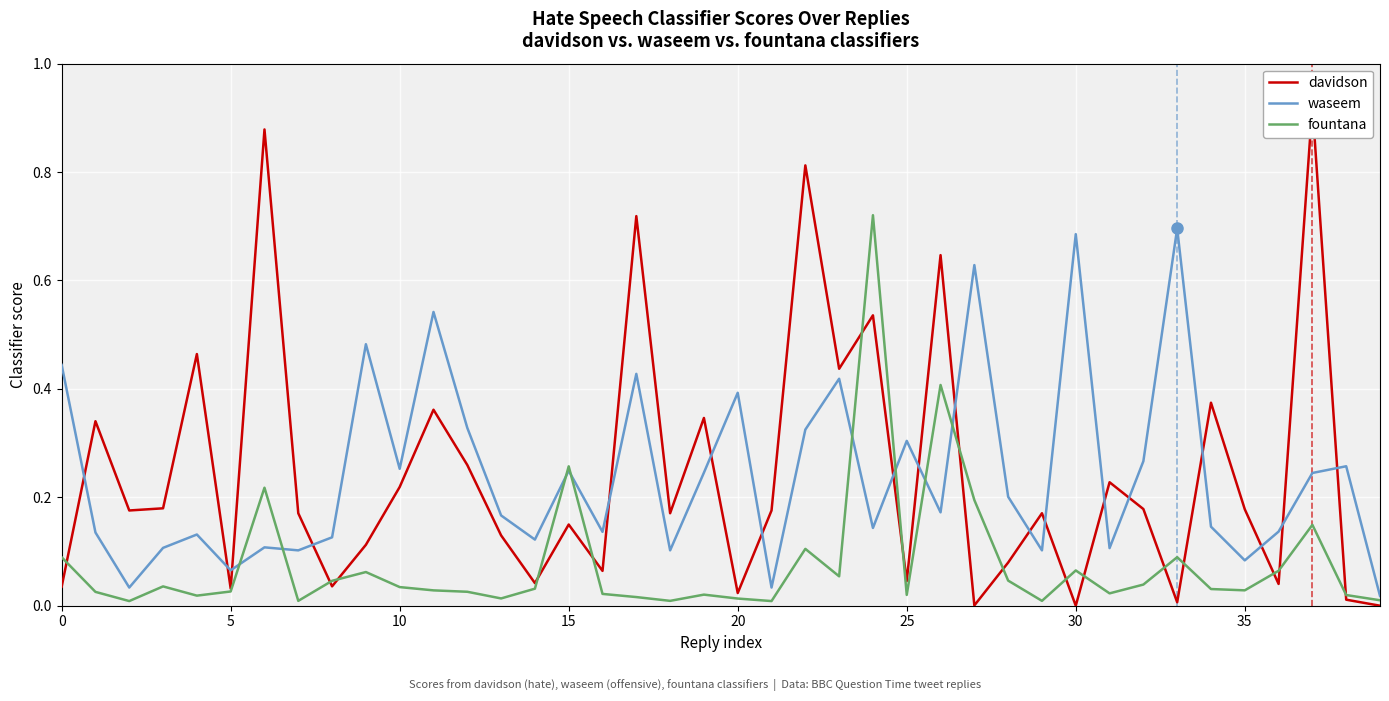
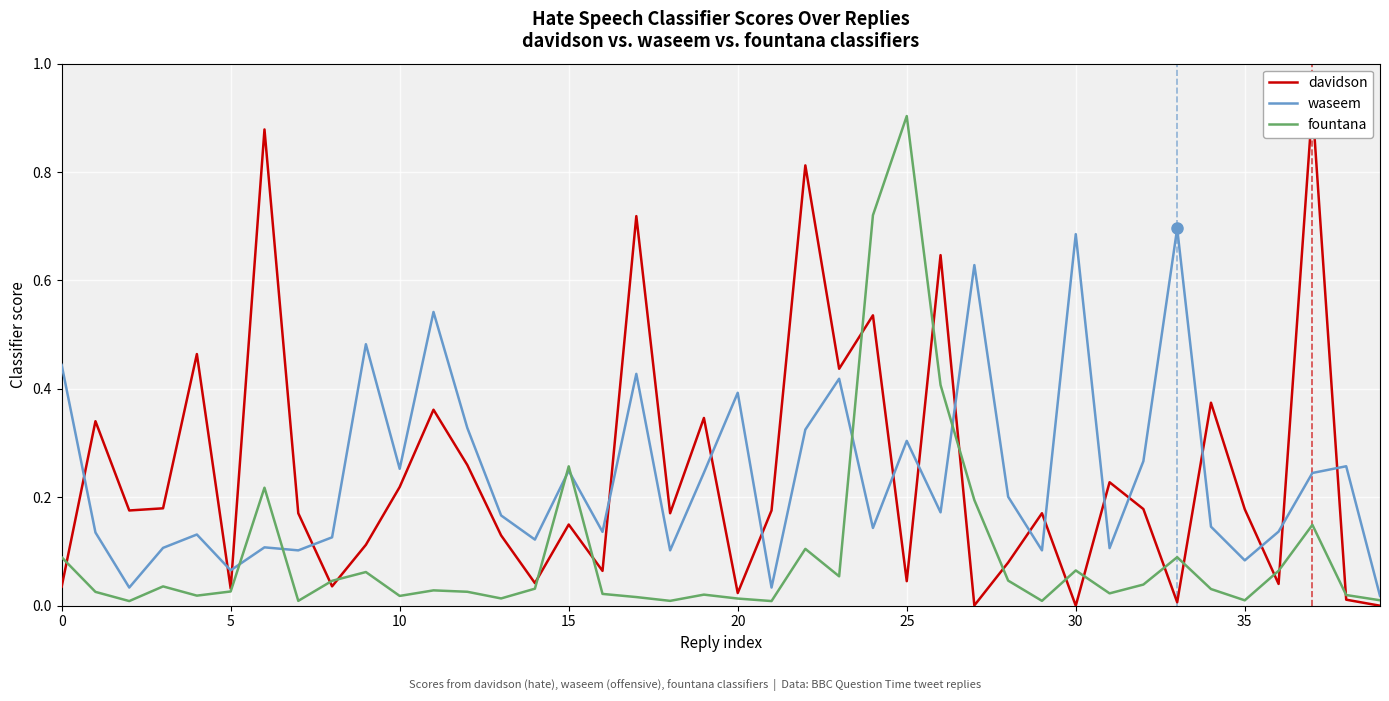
fountana, 10: 0.03 -> 0.02
fountana, 25: 0.02 -> 0.90
fountana, 35: 0.03 -> 0.01
